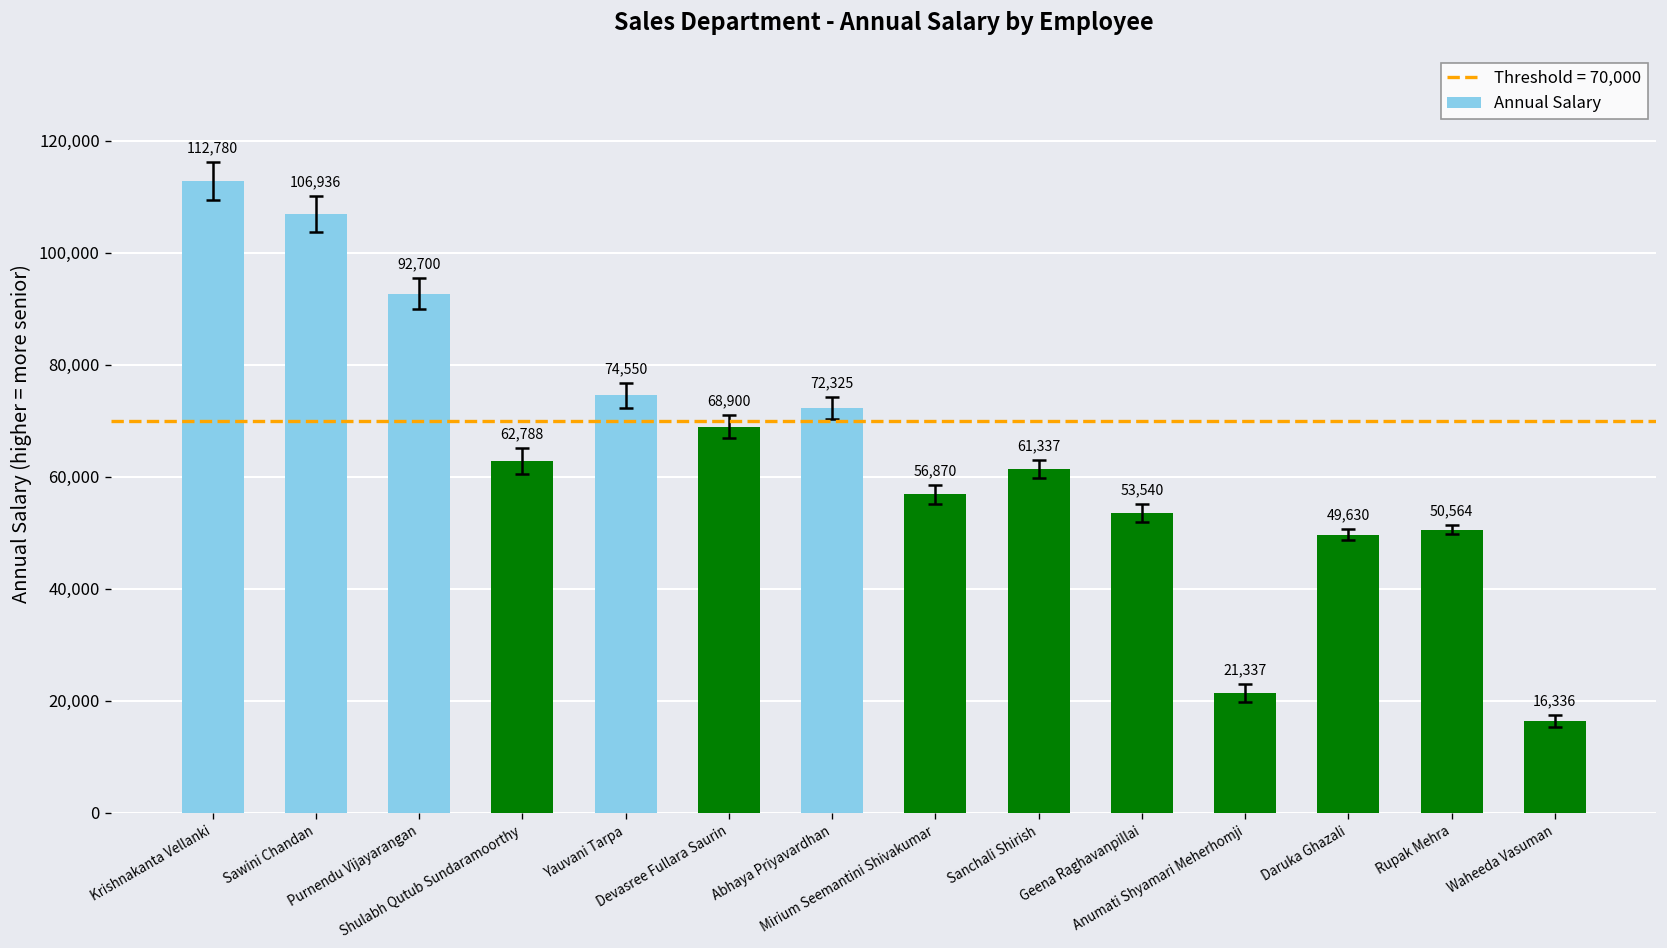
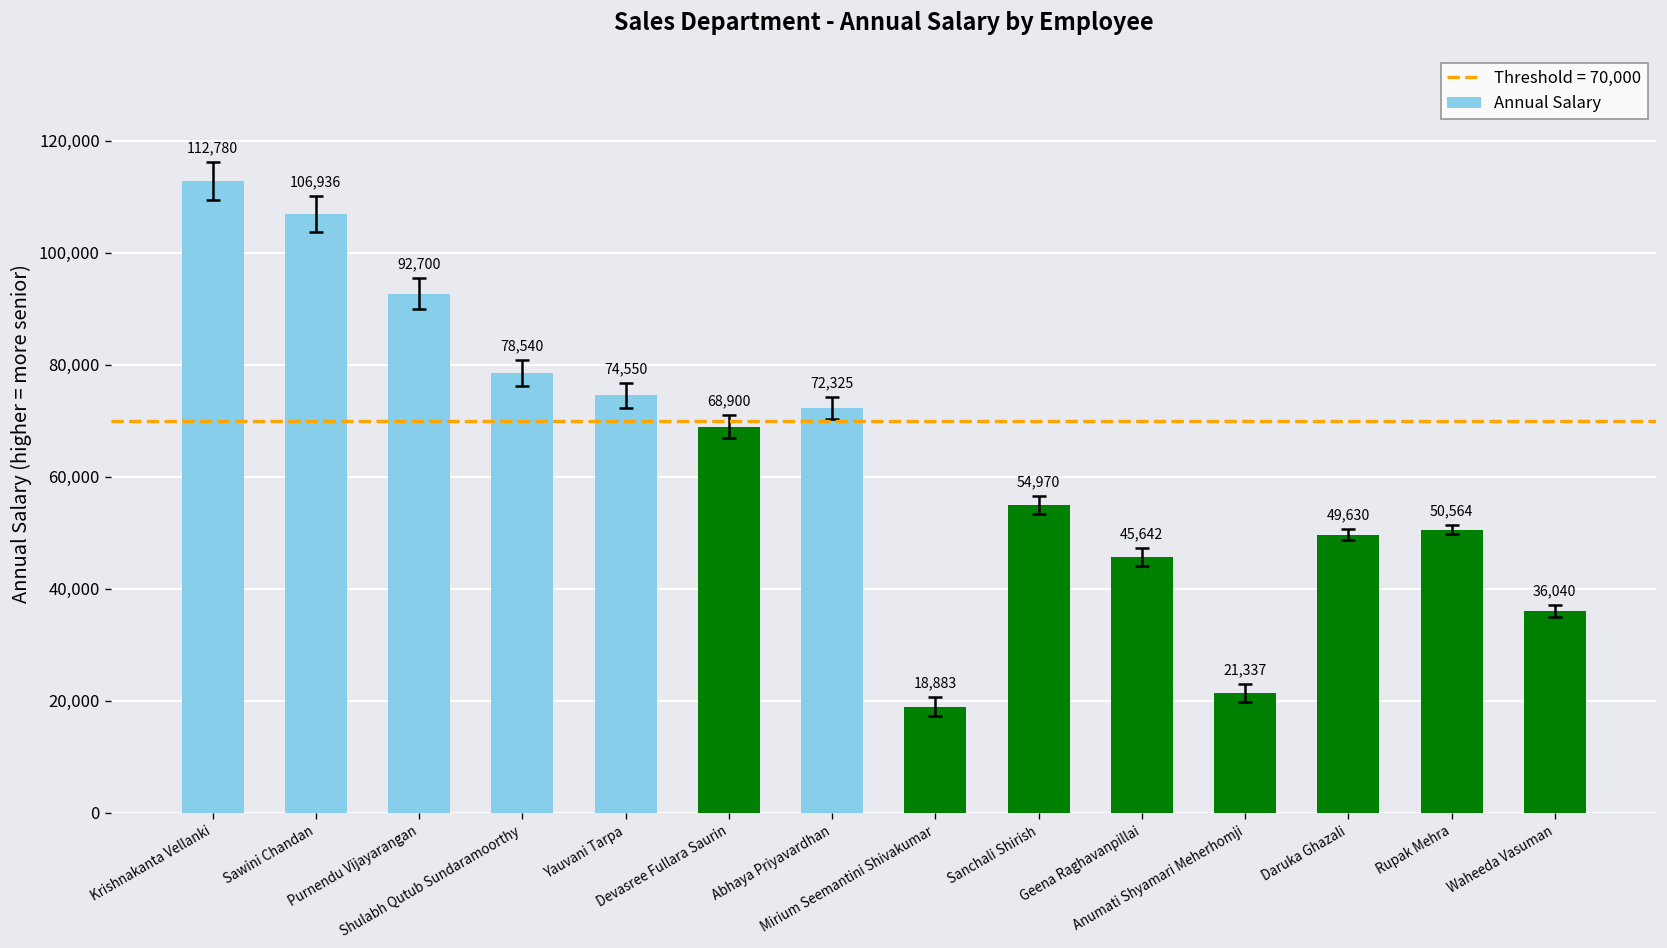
Annual Salary, Shulabh Qutub Sundaramoorthy: 62,788 -> 78,540
Annual Salary, Mirium Seemantini Shivakumar: 56,870 -> 18,883
Annual Salary, Sanchali Shirish: 61,337 -> 54,970
Annual Salary, Geena Raghavanpillai: 53,540 -> 45,642
Annual Salary, Waheeda Vasuman: 16,336 -> 36,040
